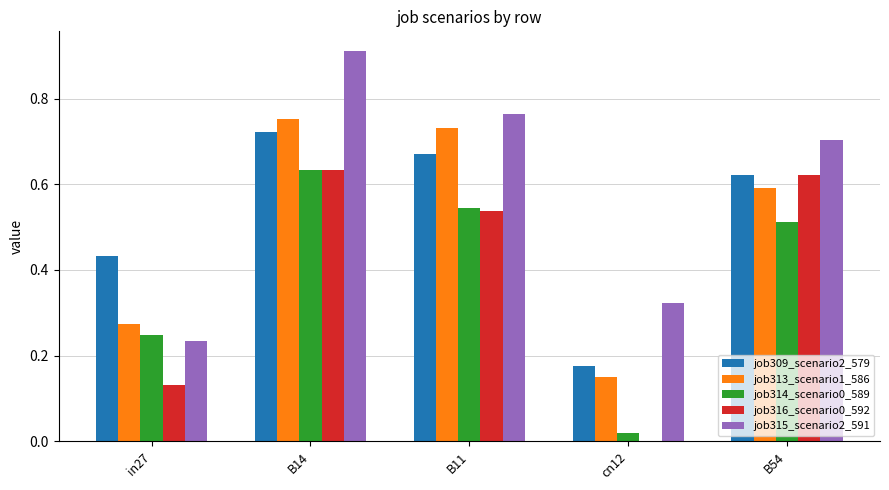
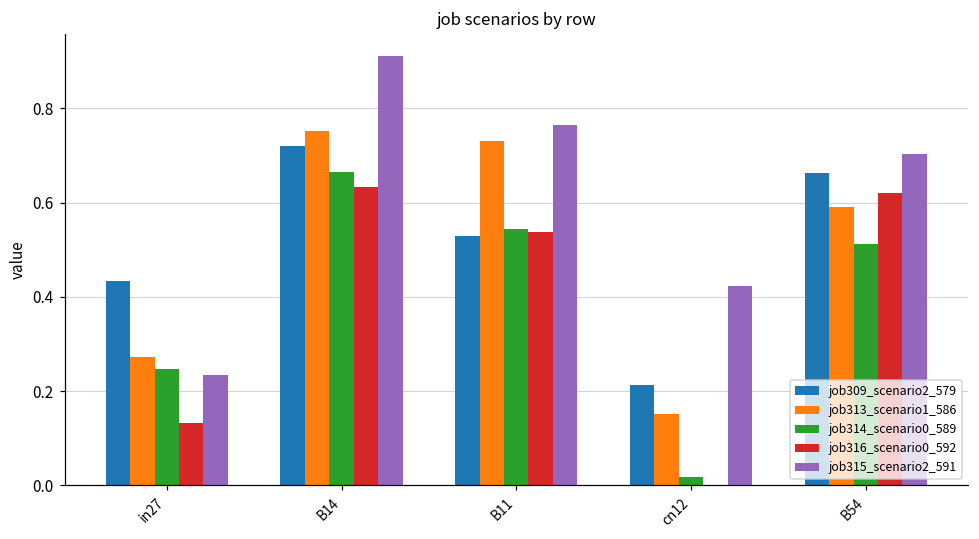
job314_scenario0_589, B14: 0.63 -> 0.67
job309_scenario2_579, B11: 0.67 -> 0.53
job309_scenario2_579, cn12: 0.18 -> 0.21
job315_scenario2_591, cn12: 0.32 -> 0.42
job309_scenario2_579, B54: 0.62 -> 0.66
